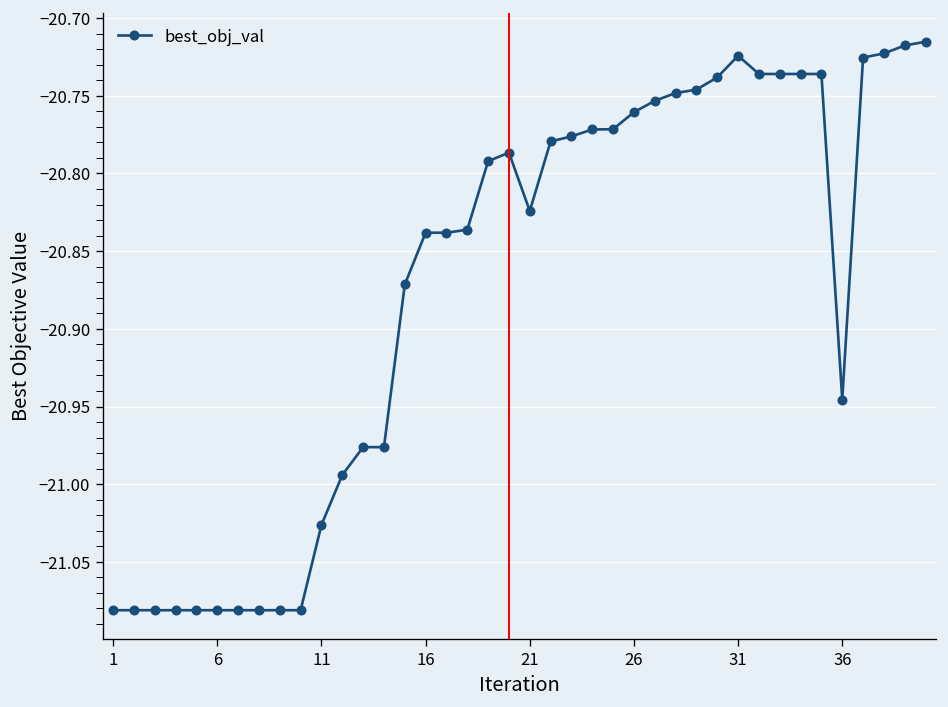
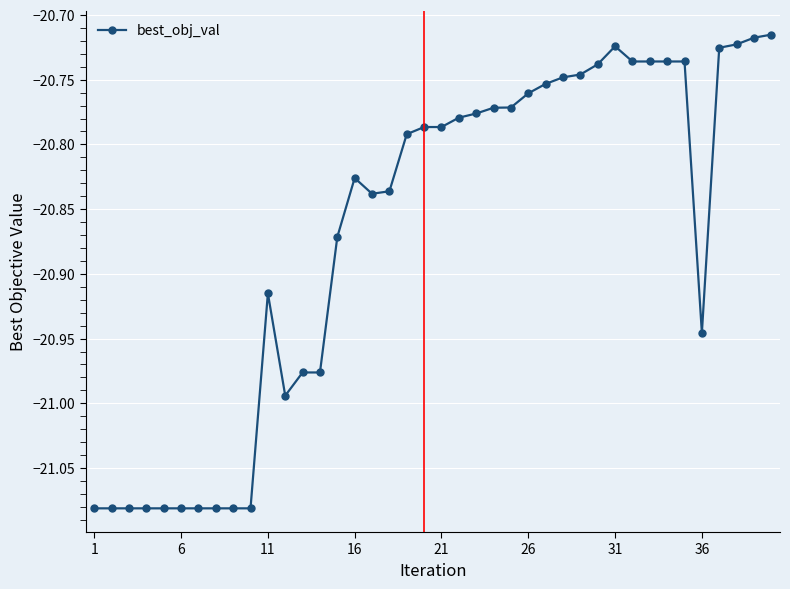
11: -21.026 -> -20.915
16: -20.838 -> -20.826
21: -20.824 -> -20.787
